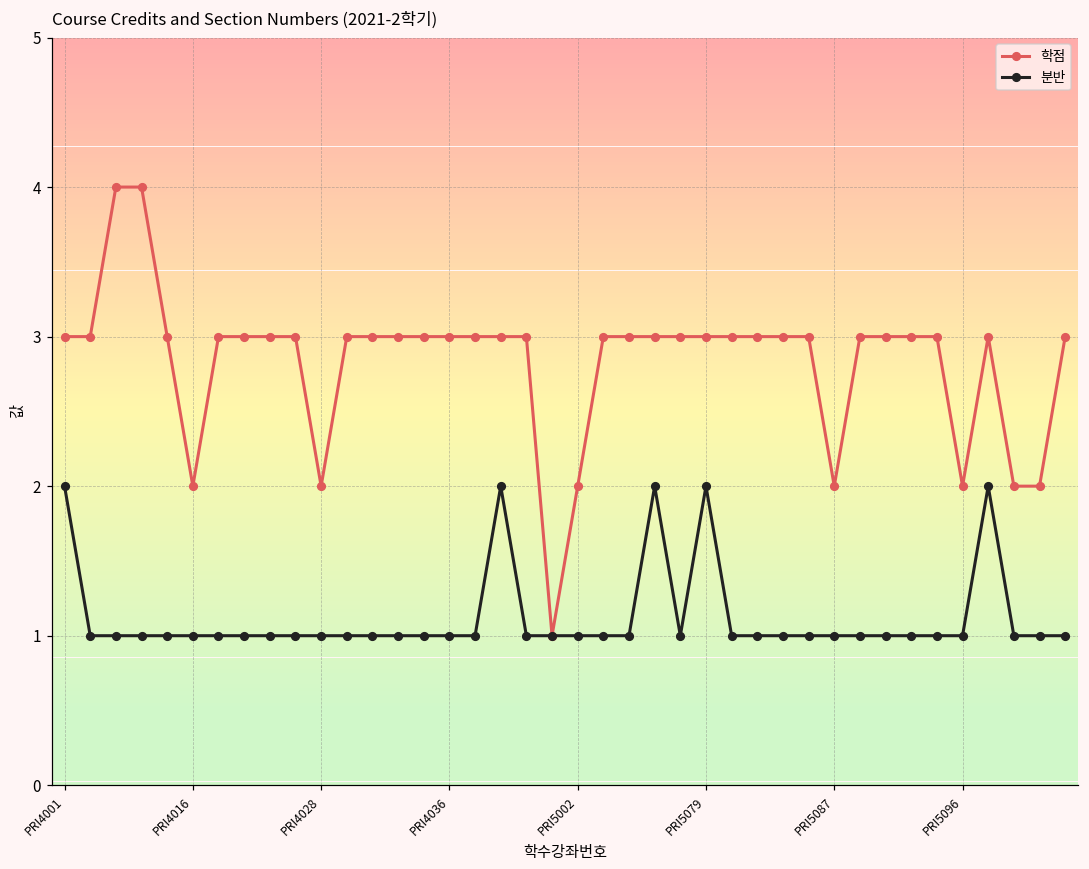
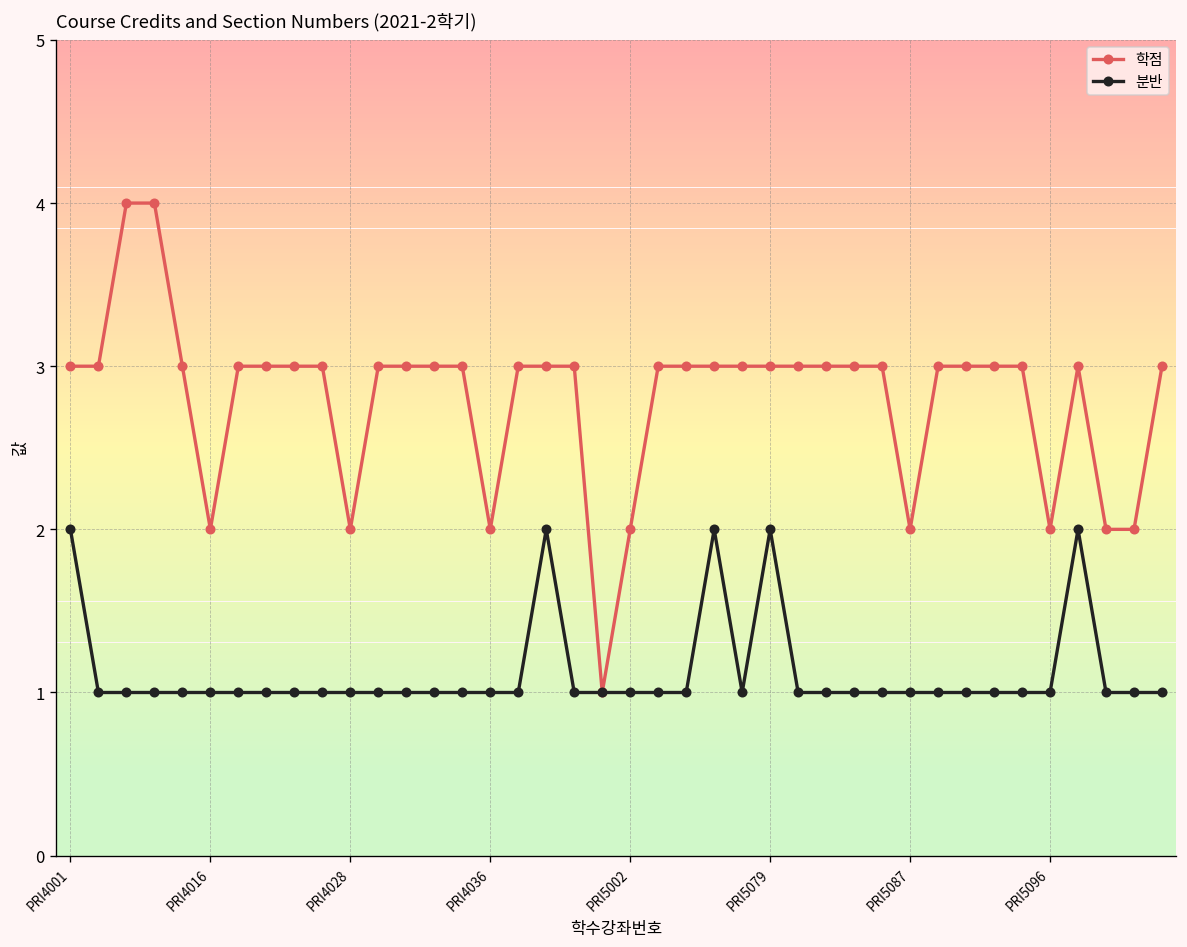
학점, PRI4036: 3 -> 2
